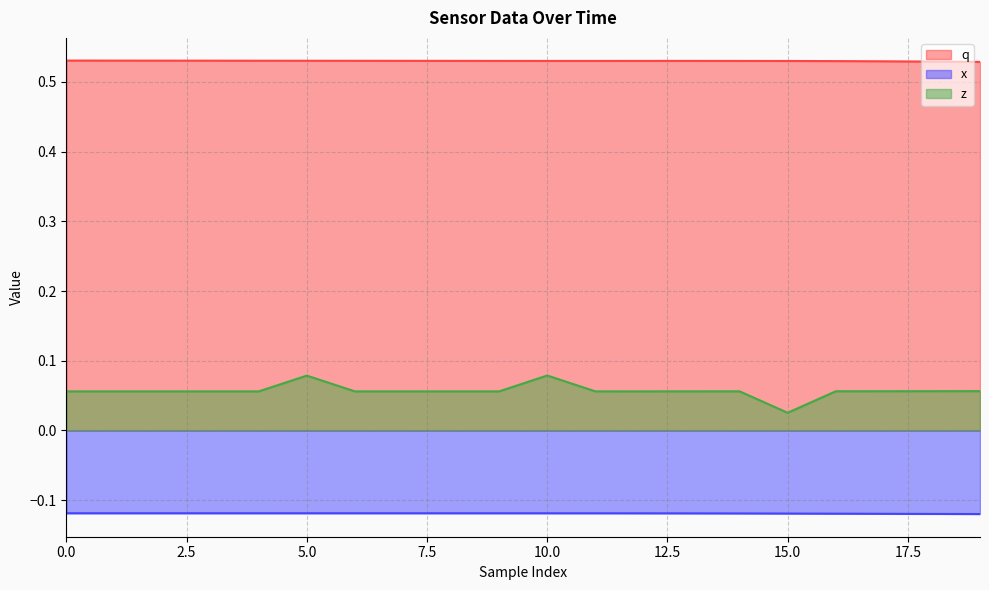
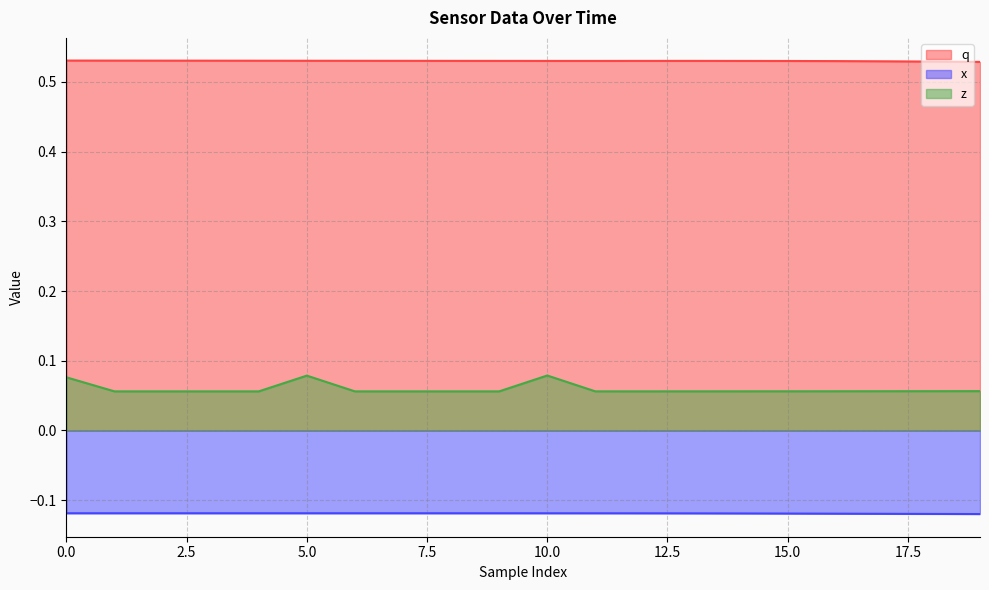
z, 0.0: 0.06 -> 0.08
z, 15.0: 0.03 -> 0.06
